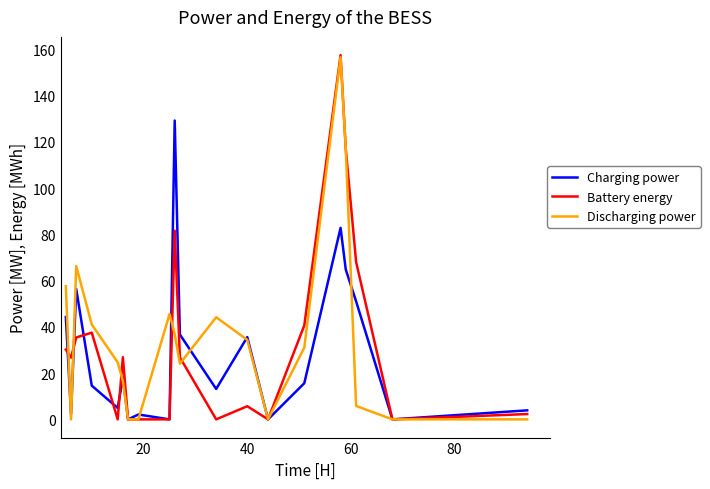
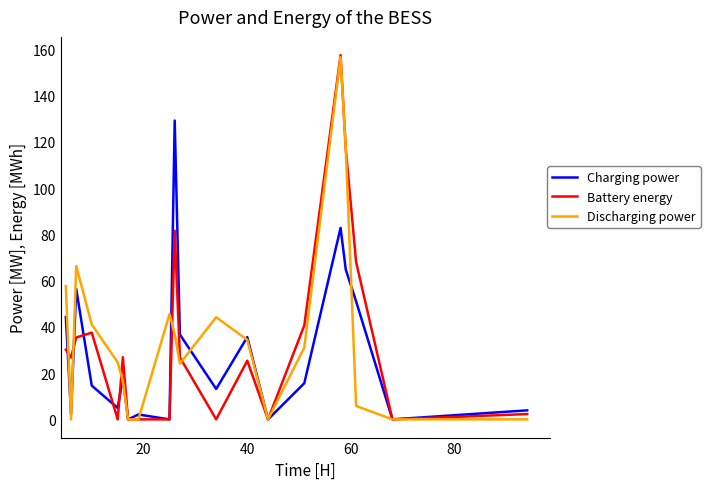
Battery energy, 40: 6 -> 25
